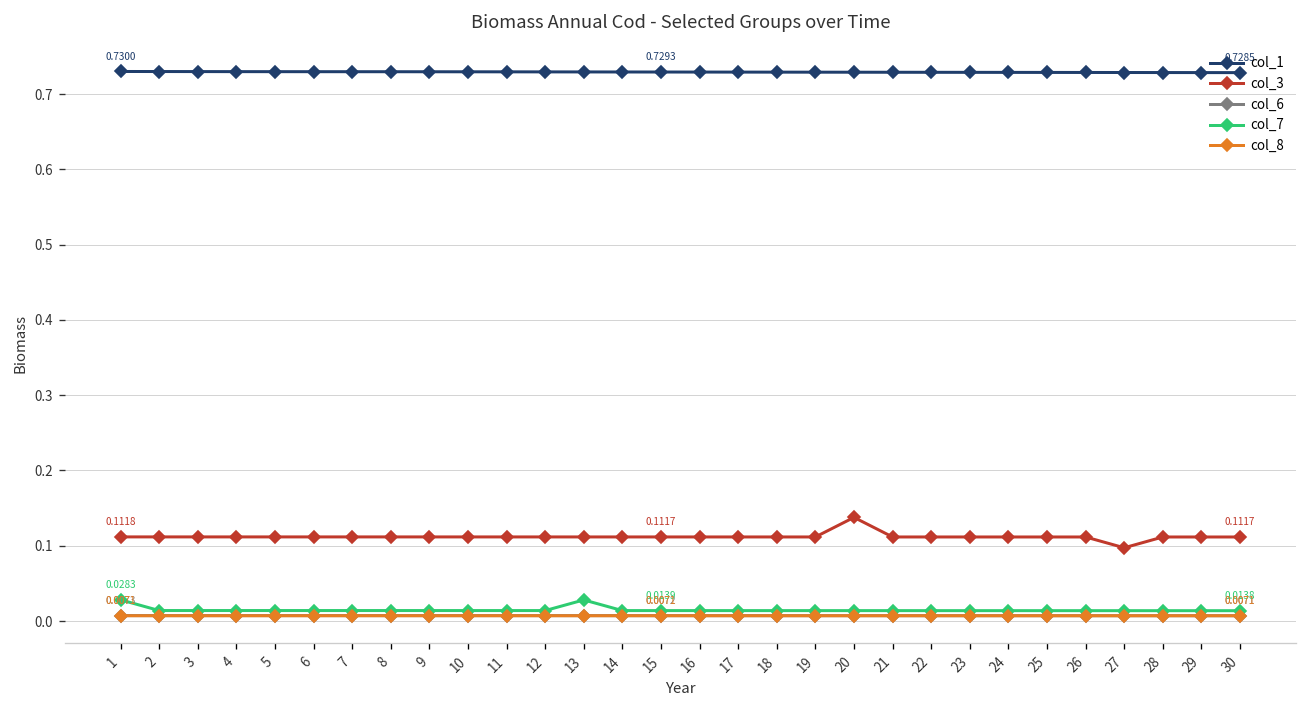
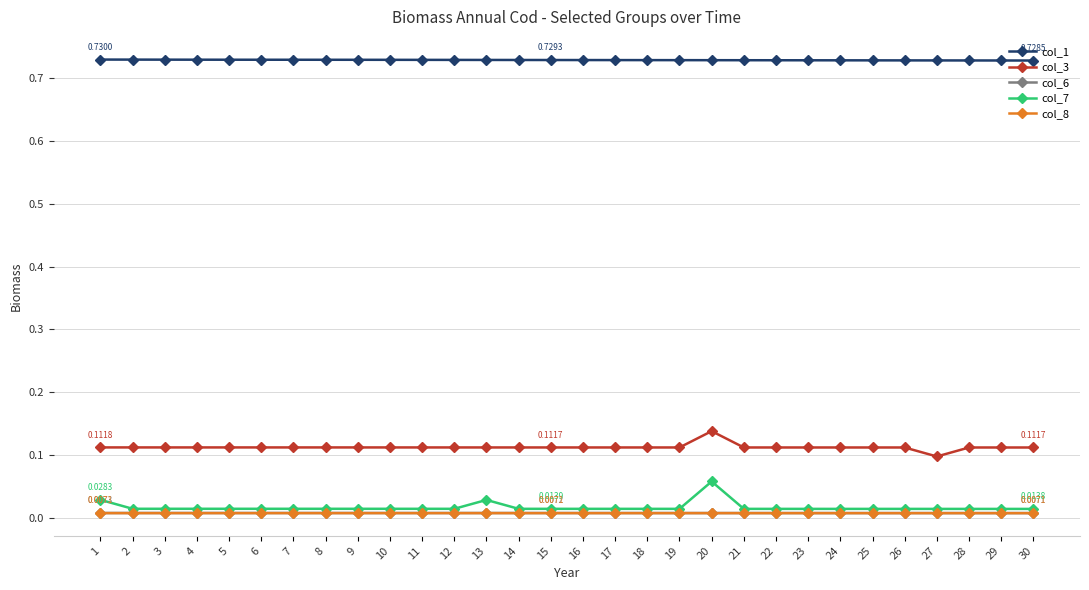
col_7, 20: 0.01 -> 0.06
